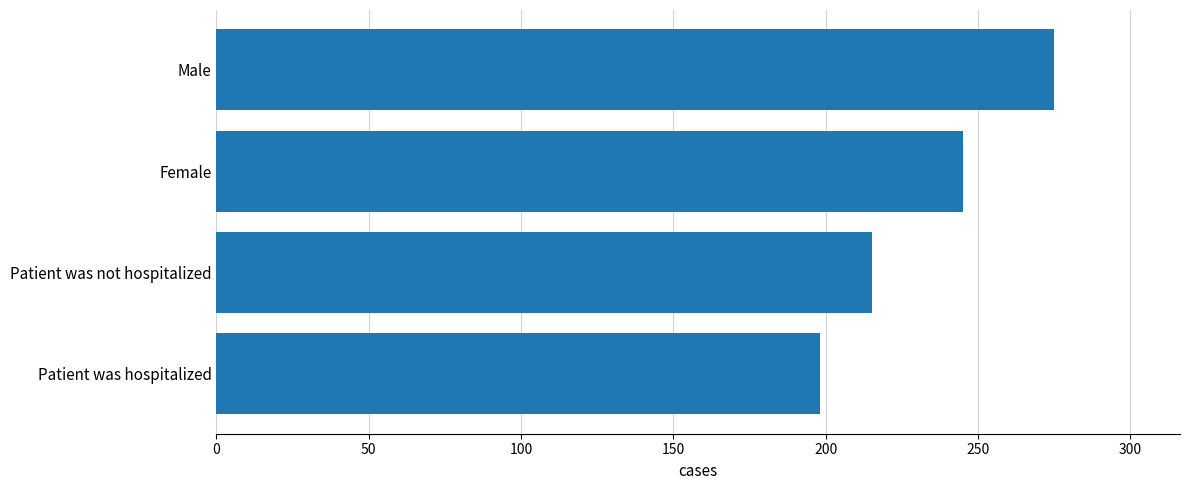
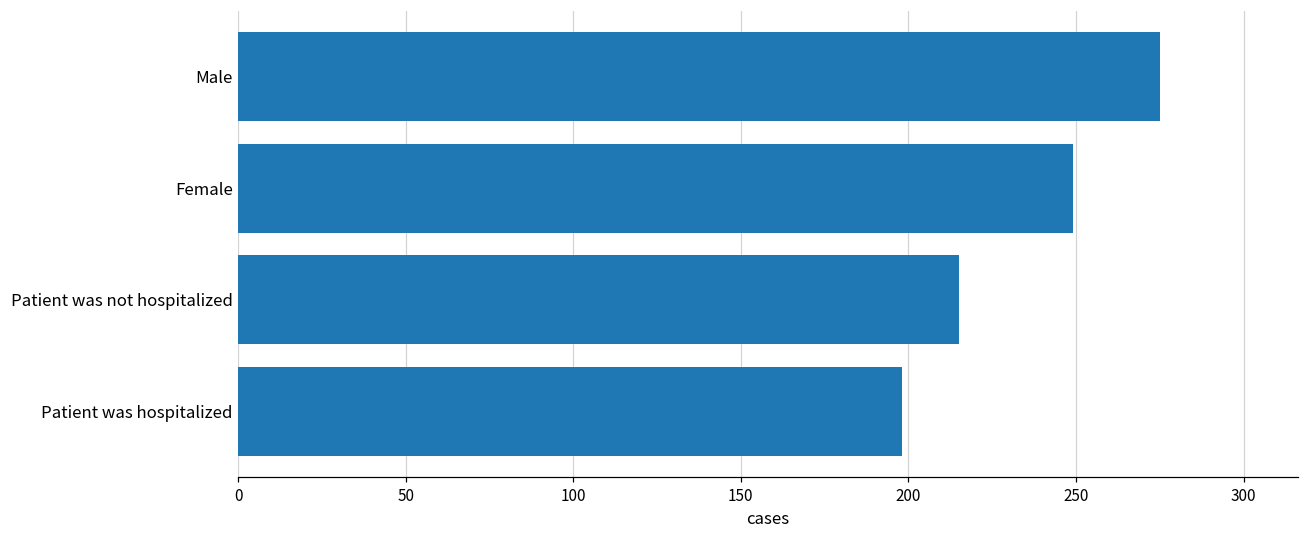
Female: 245 -> 249
